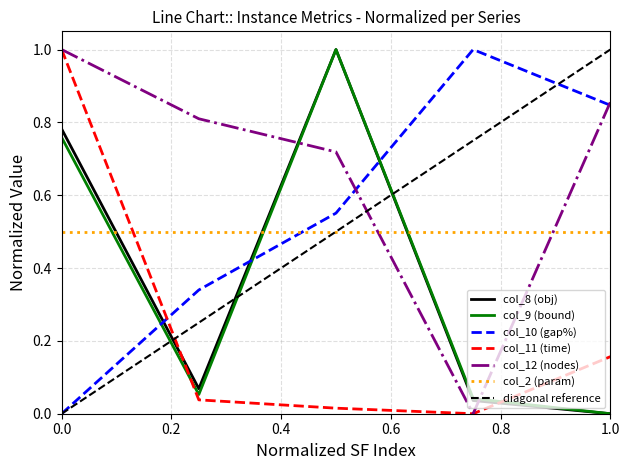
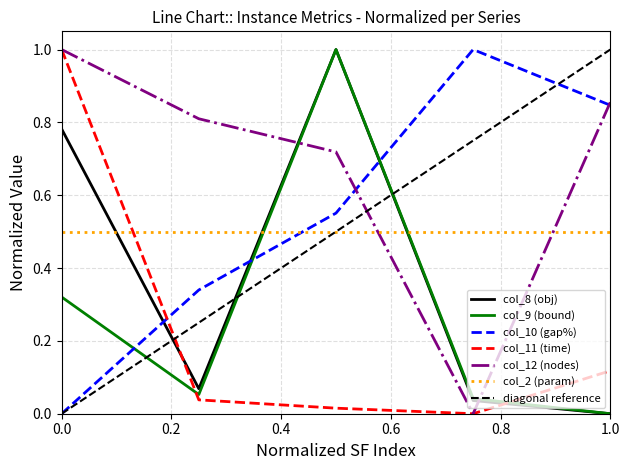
col_9 (bound), 0.0: 0.76 -> 0.32
col_11 (time), 1.0: 0.16 -> 0.12
